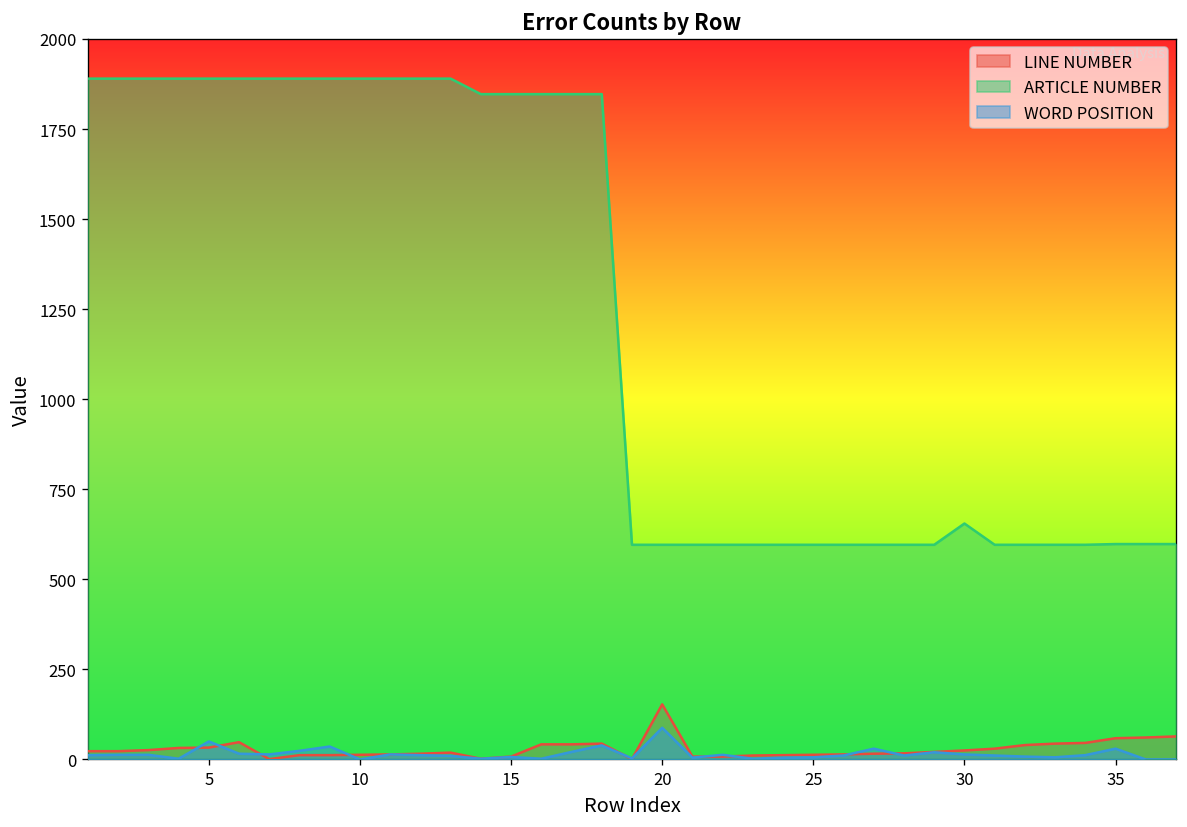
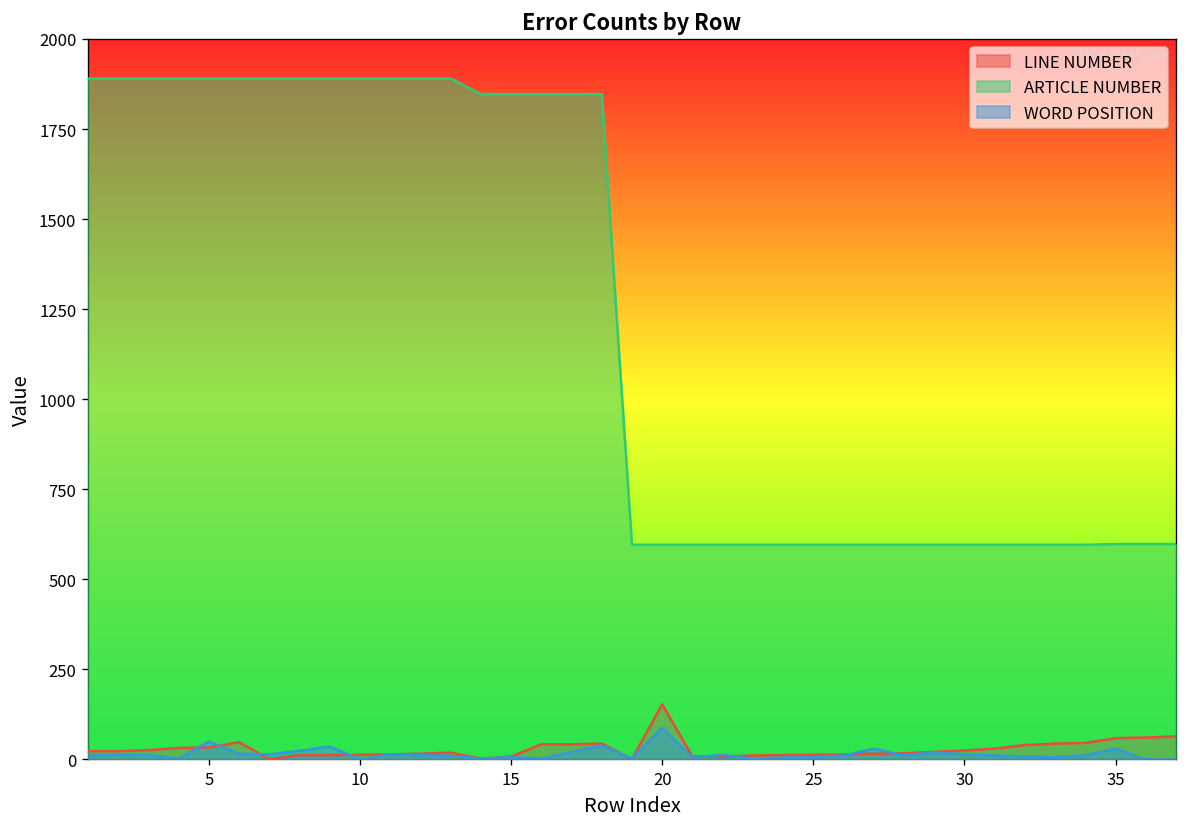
ARTICLE NUMBER, 30: 660 -> 600
